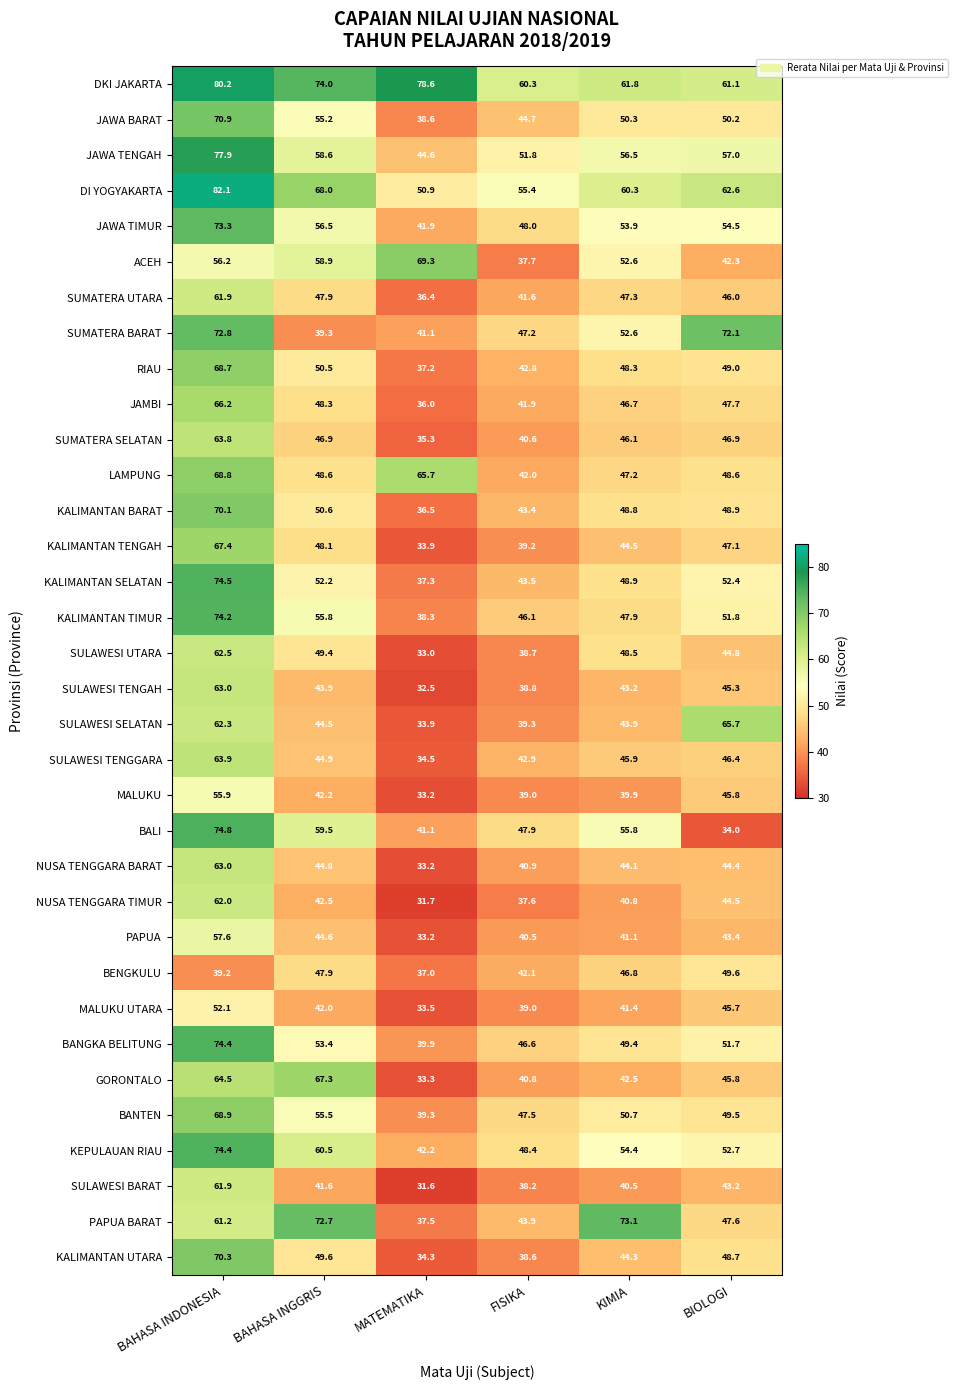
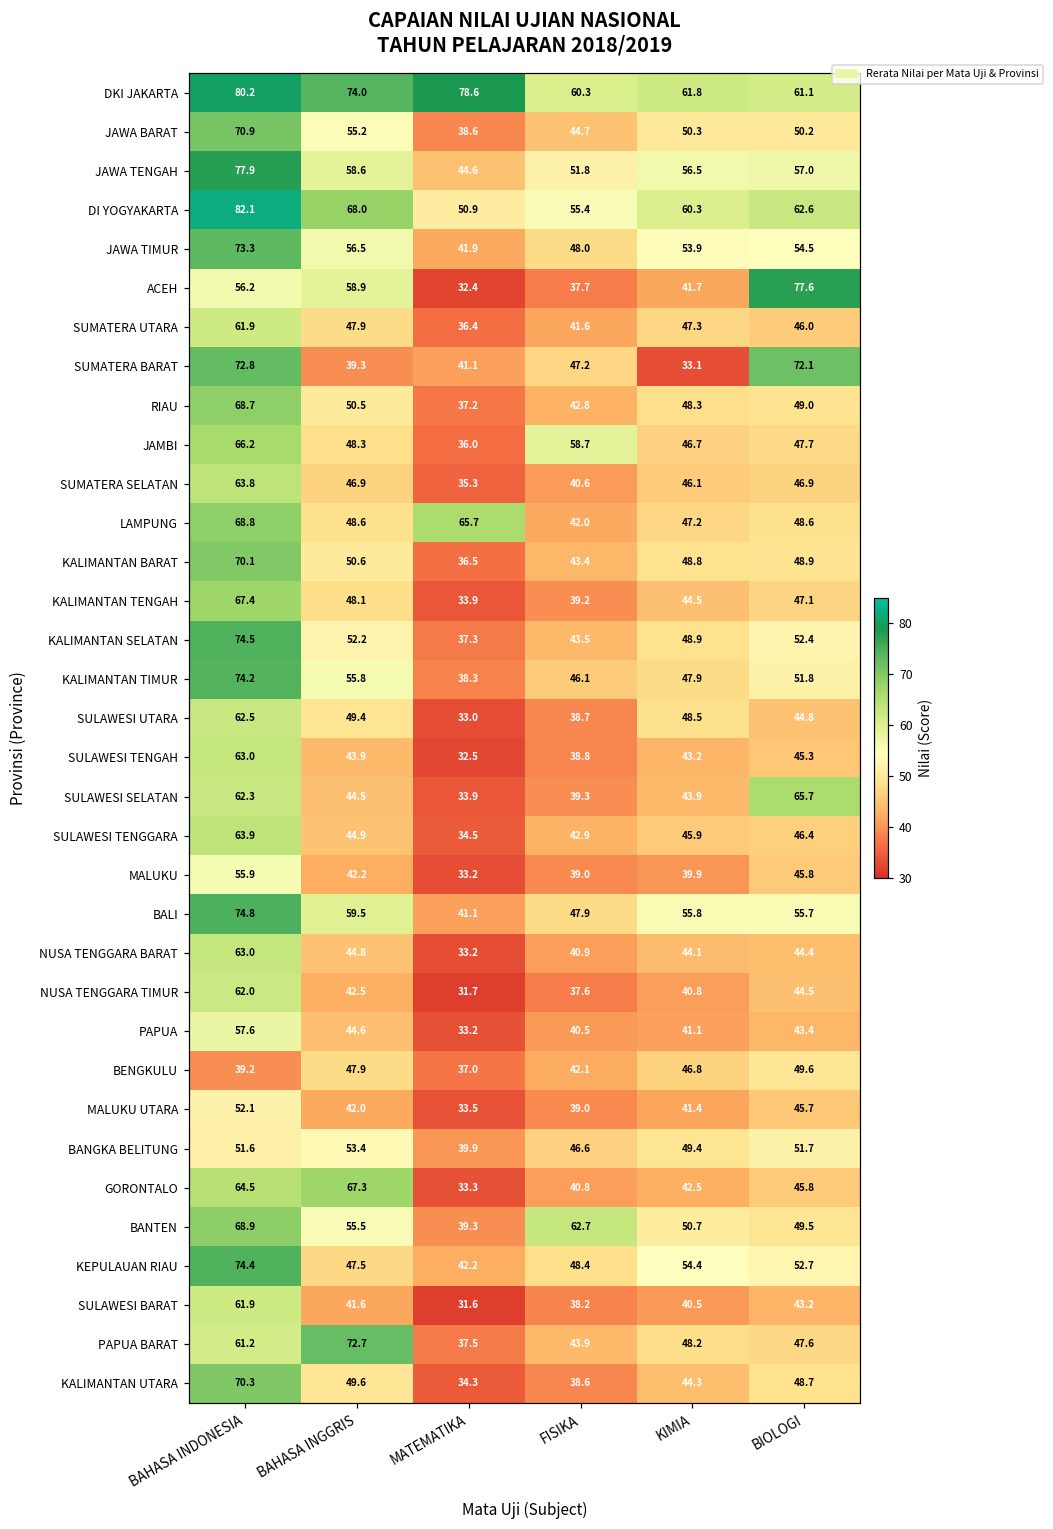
ACEH, MATEMATIKA: 69.3 -> 32.4
ACEH, KIMIA: 52.6 -> 41.7
ACEH, BIOLOGI: 42.3 -> 77.6
SUMATERA BARAT, KIMIA: 52.6 -> 33.1
JAMBI, FISIKA: 41.9 -> 58.7
BALI, BIOLOGI: 34.0 -> 55.7
BANGKA BELITUNG, BAHASA INDONESIA: 74.4 -> 51.6
BANTEN, FISIKA: 47.5 -> 62.7
KEPULAUAN RIAU, BAHASA INGGRIS: 60.5 -> 47.5
PAPUA BARAT, KIMIA: 73.1 -> 48.2
